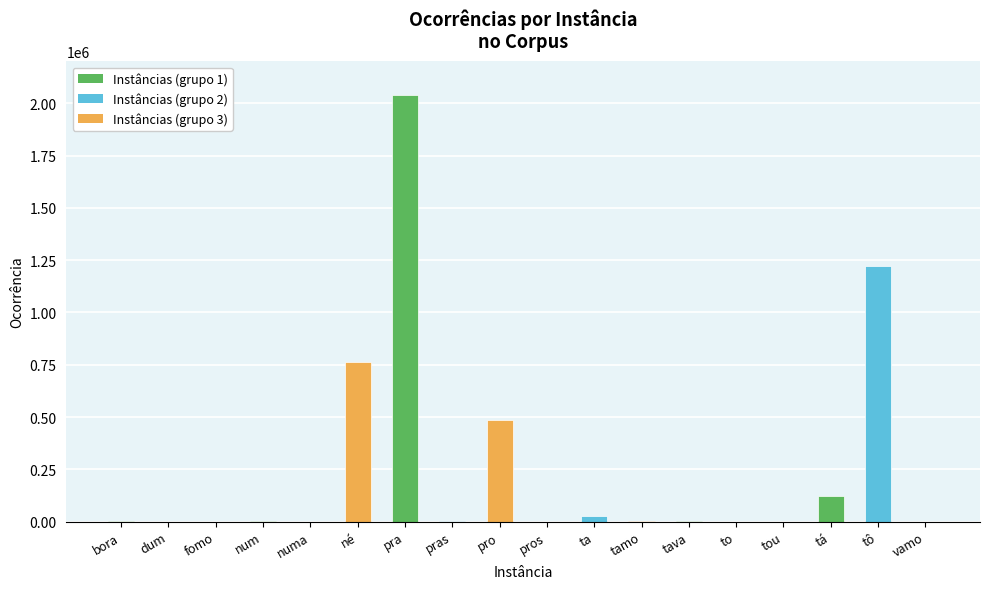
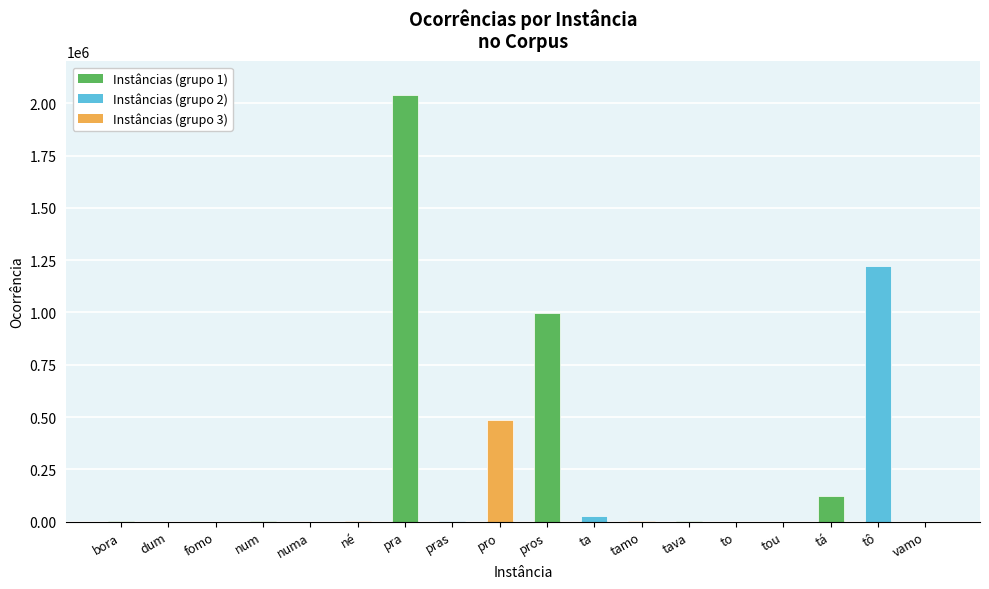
né: 760000 -> 10000
pros: 0 -> 1000000
